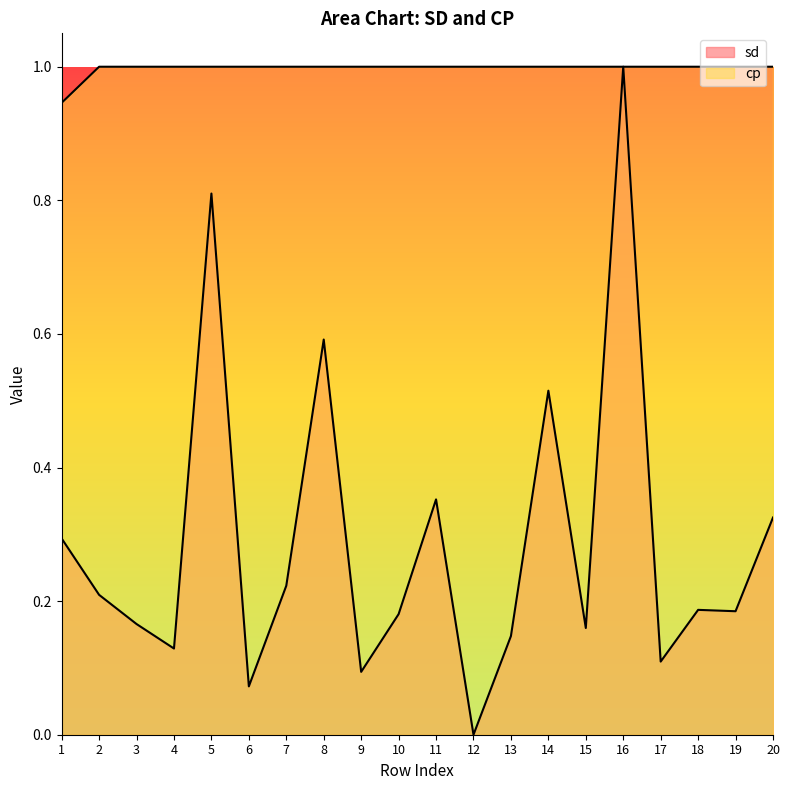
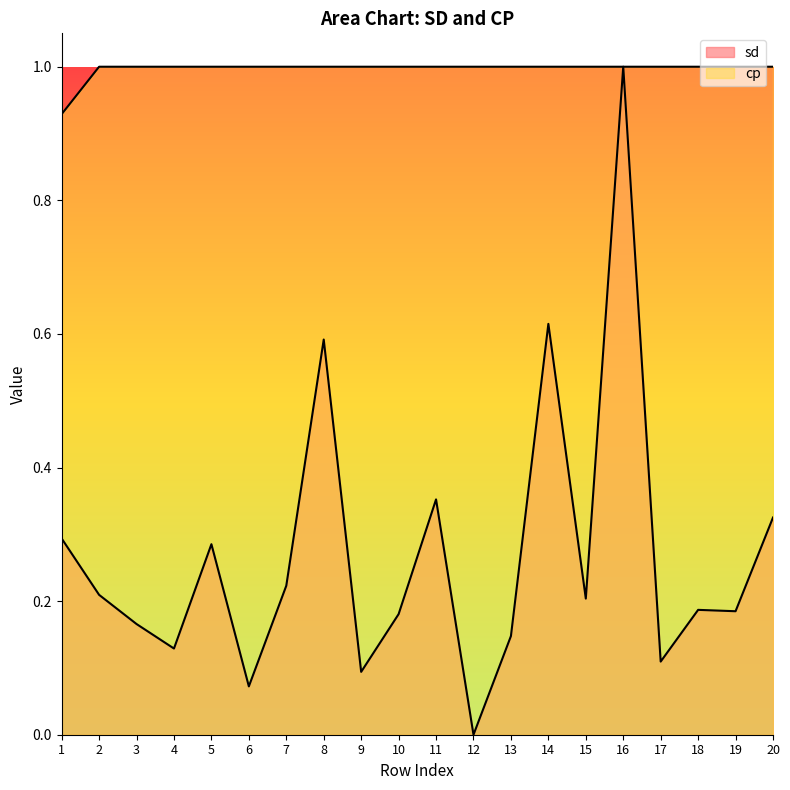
cp, 1: 0.95 -> 0.93
sd, 5: 0.81 -> 0.29
sd, 14: 0.52 -> 0.62
sd, 15: 0.16 -> 0.20
